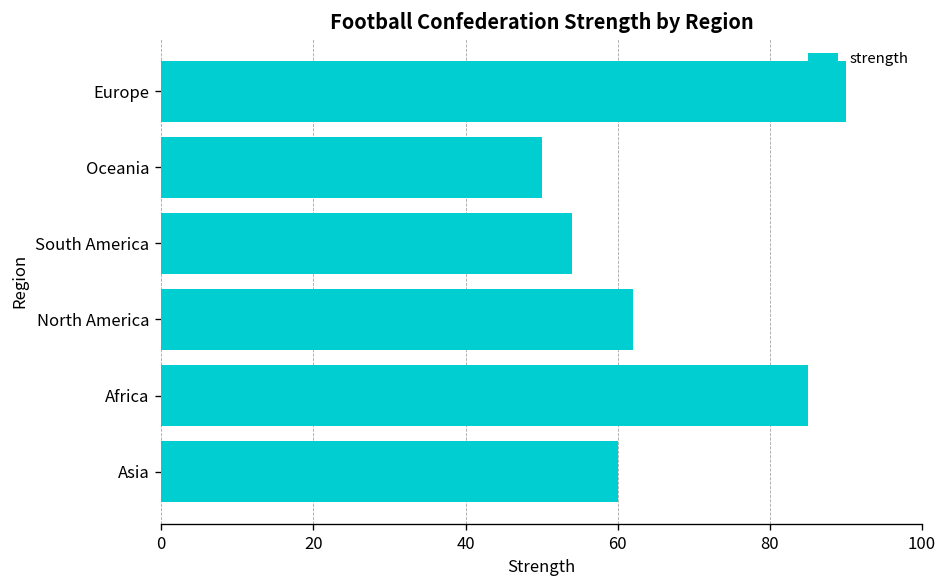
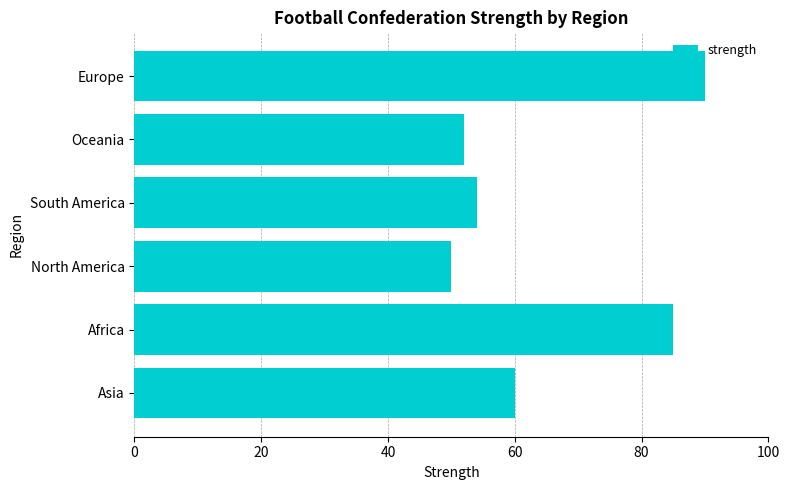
Oceania: 50 -> 52
North America: 62 -> 50
